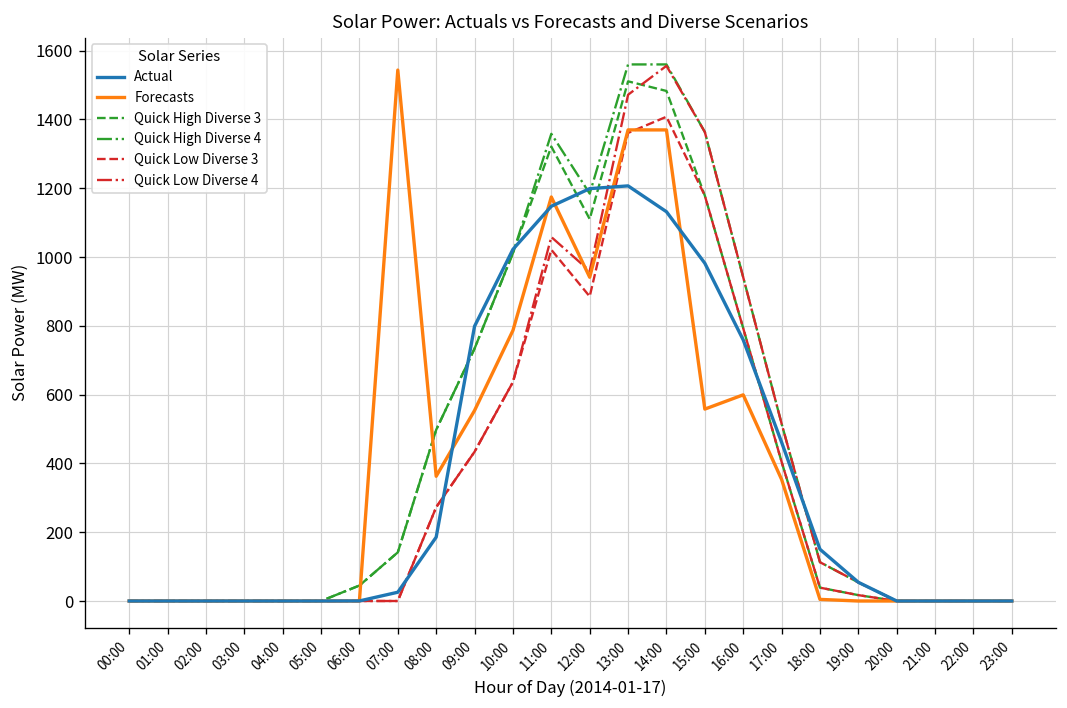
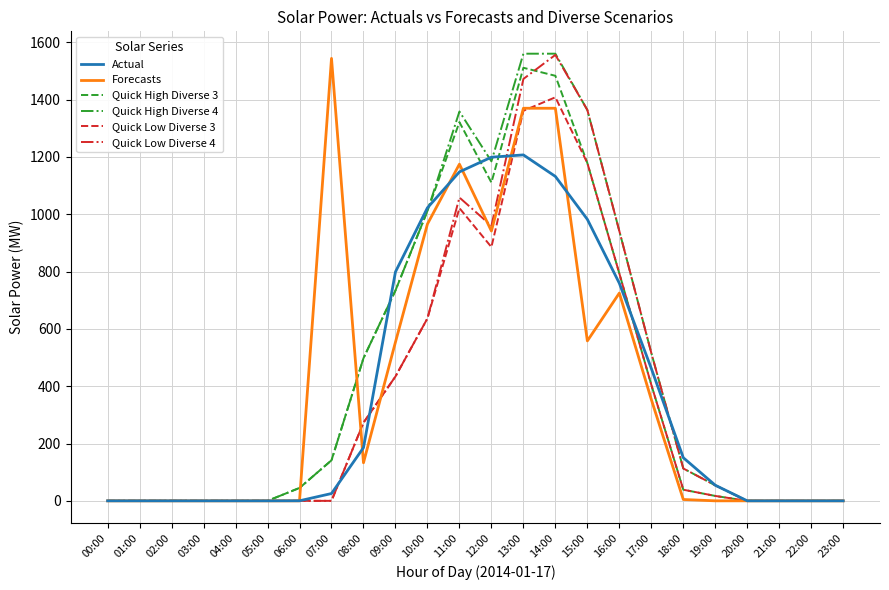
Forecasts, 08:00: 360 -> 130
Forecasts, 10:00: 790 -> 970
Forecasts, 16:00: 600 -> 720
